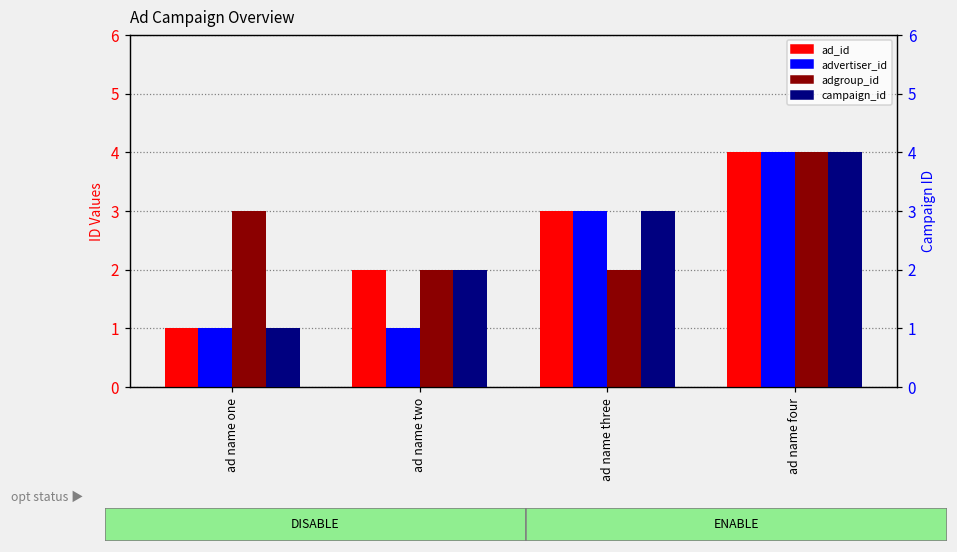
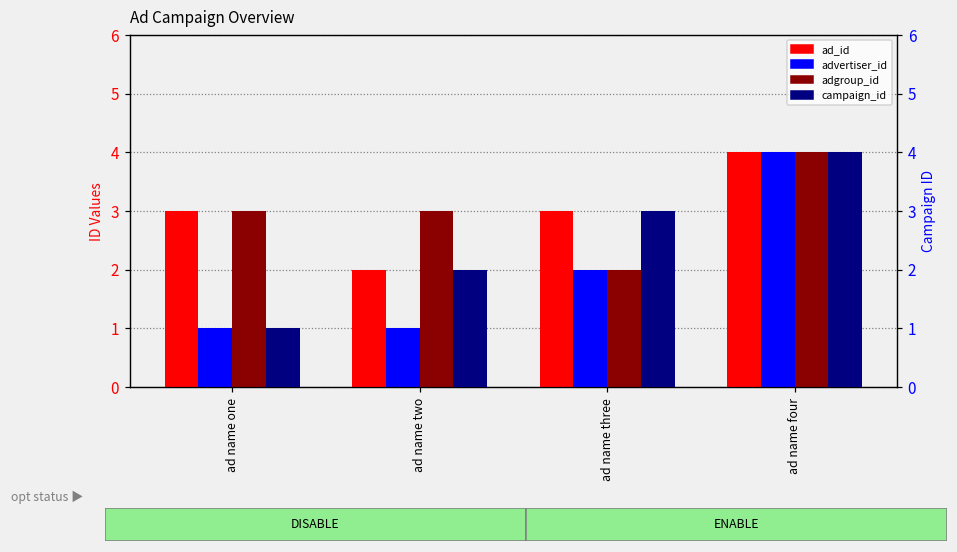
ad_id, ad name one: 1 -> 3
adgroup_id, ad name two: 2 -> 3
advertiser_id, ad name three: 3 -> 2
